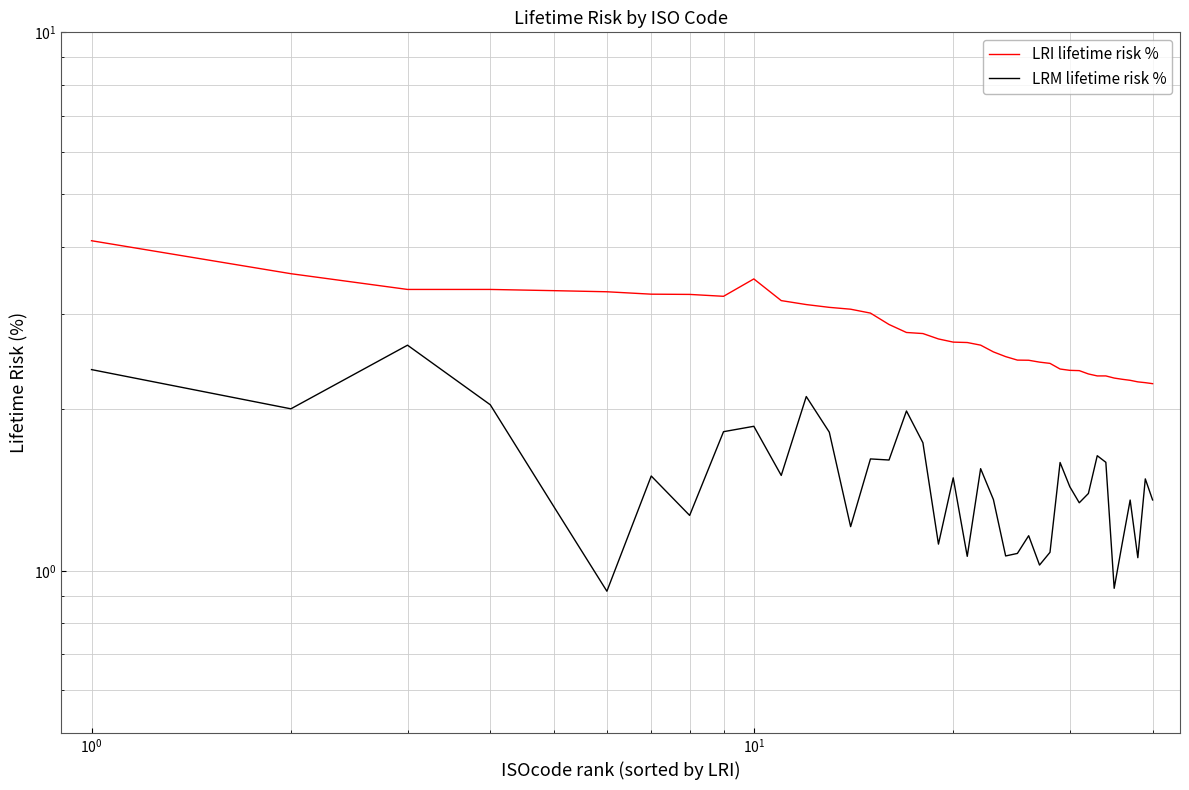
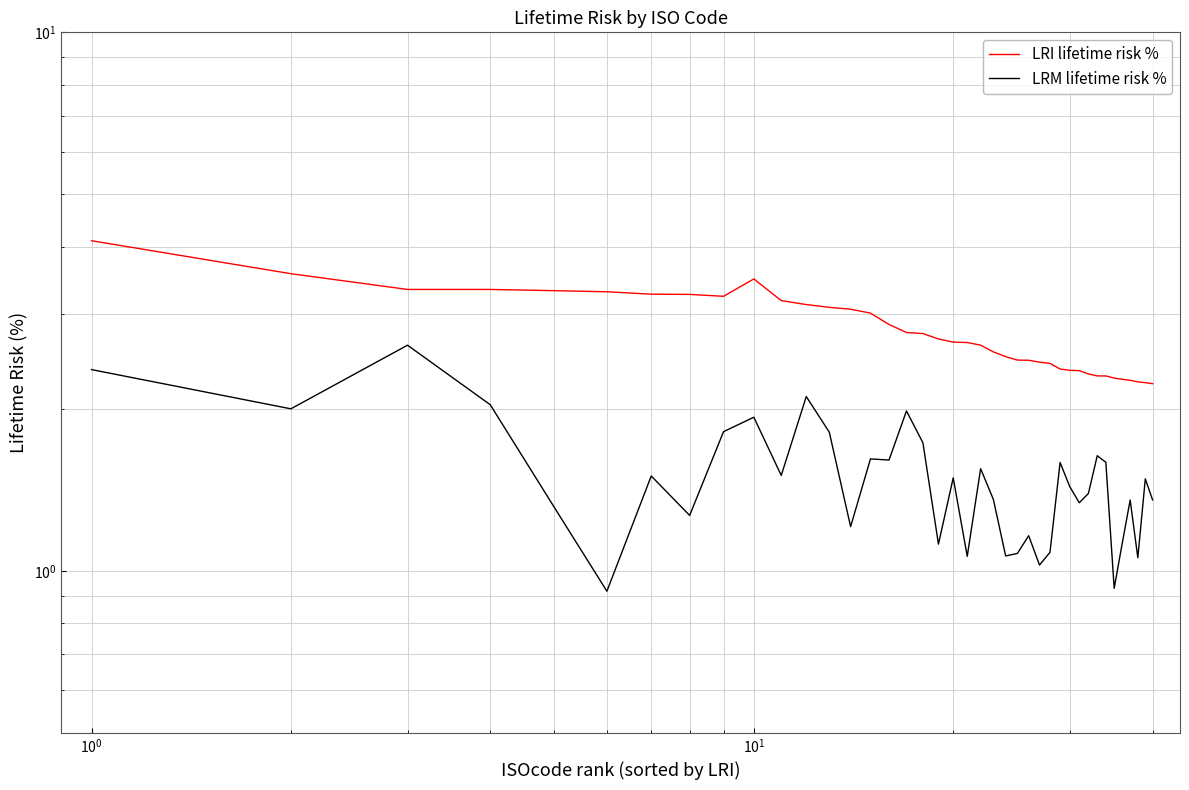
LRM lifetime risk %, 10^1: 1.86 -> 1.93
